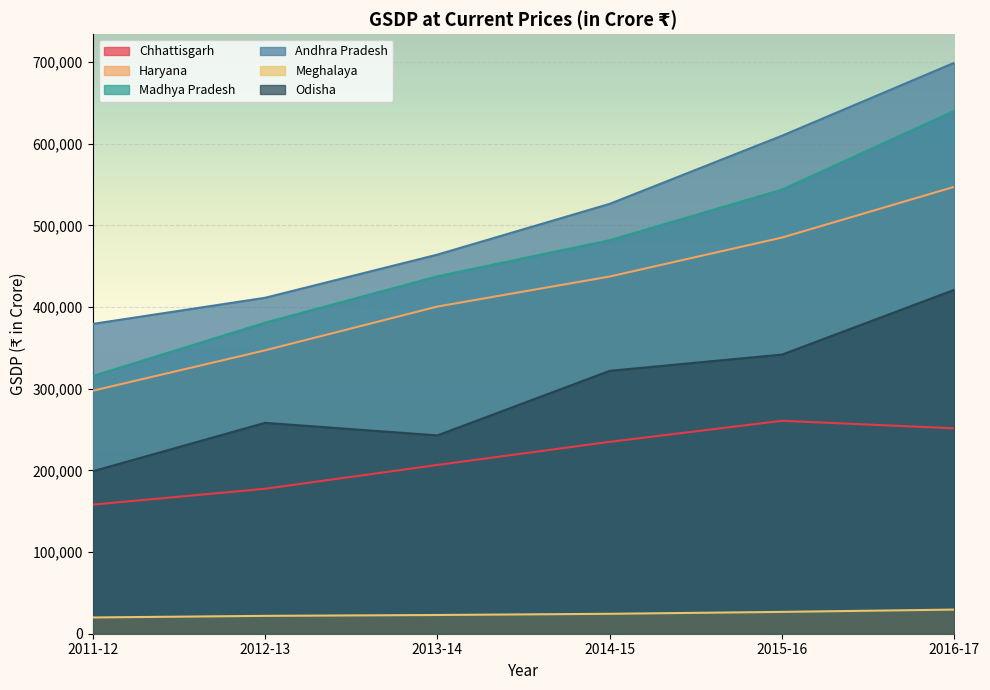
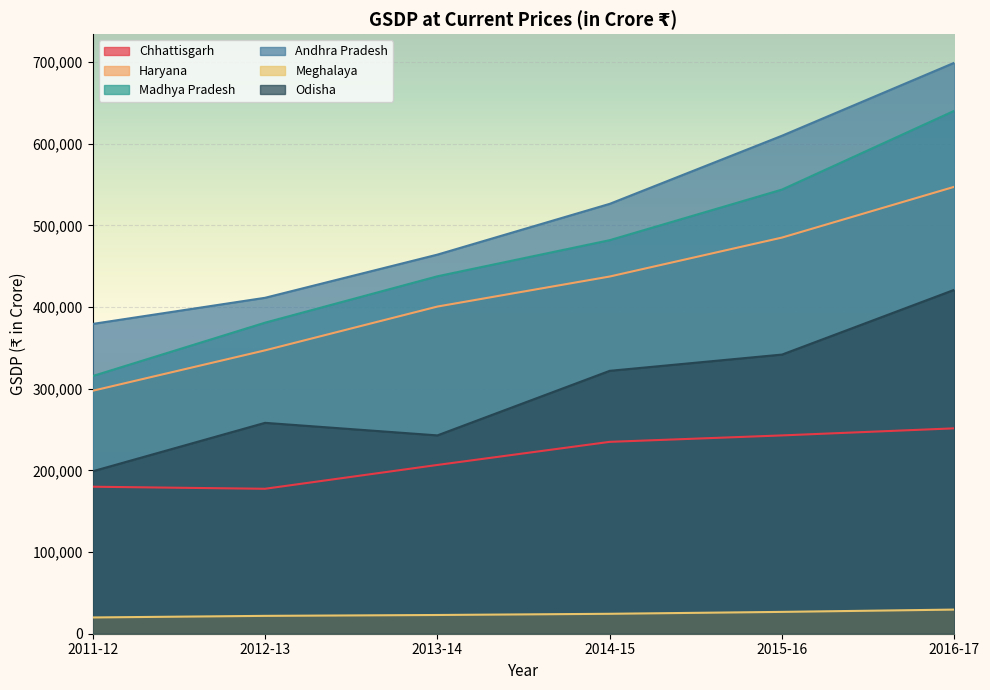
Chhattisgarh, 2011-12: 160,000 -> 180,000
Chhattisgarh, 2015-16: 260,000 -> 240,000
